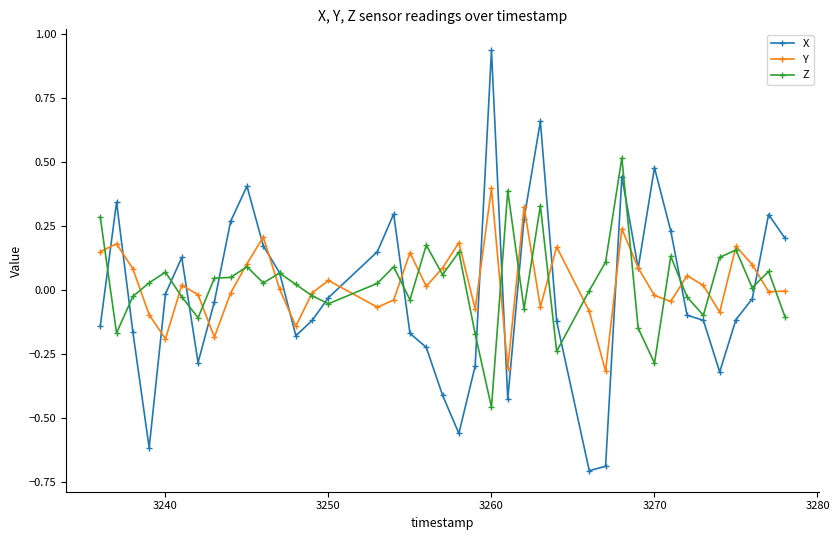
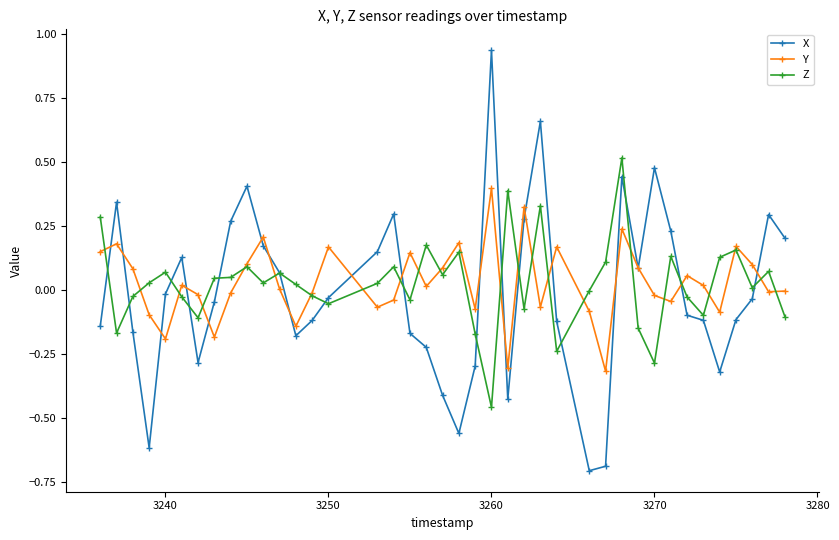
Y, 3250: 0.04 -> 0.17
